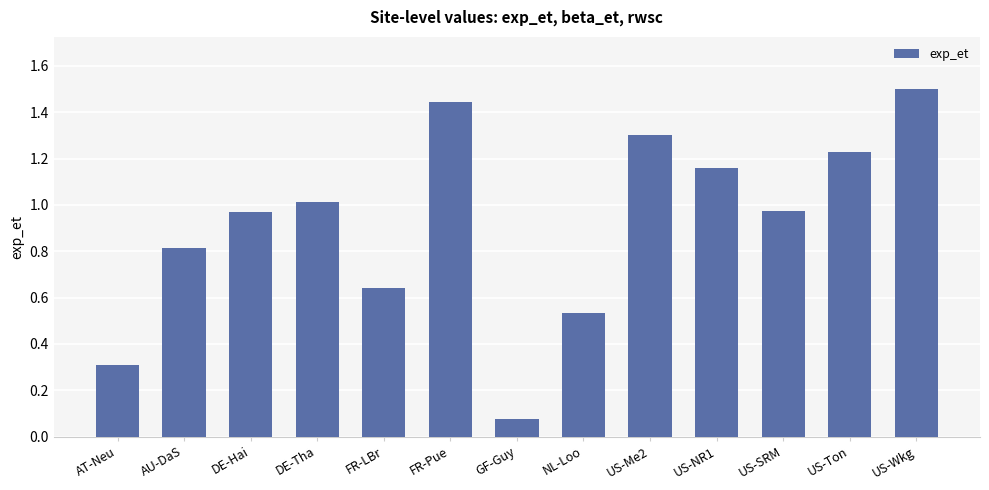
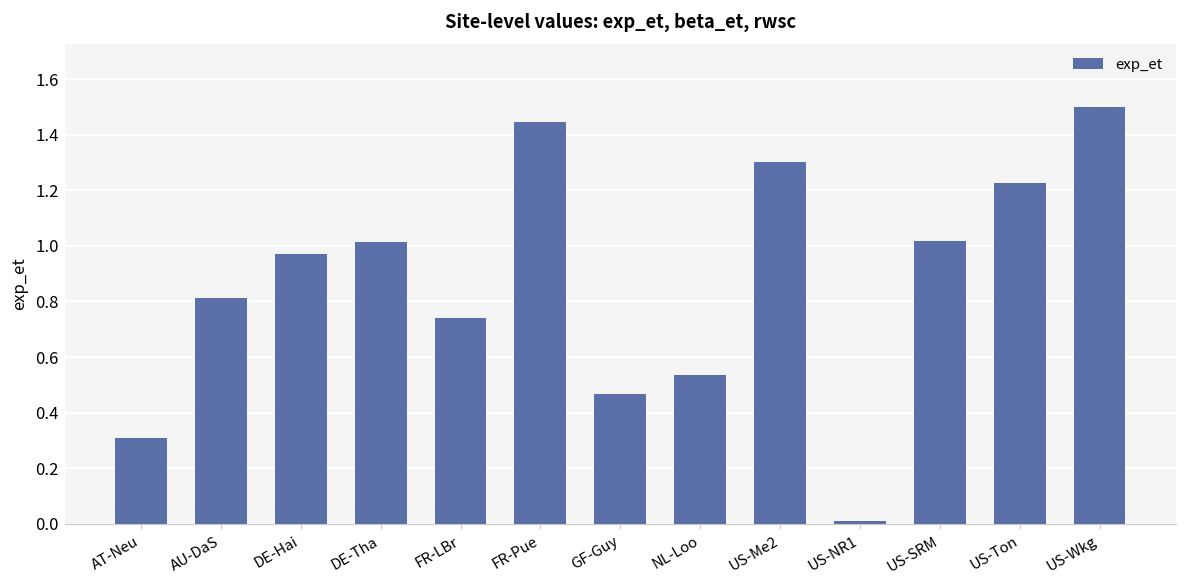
FR-LBr: 0.64 -> 0.74
GF-Guy: 0.08 -> 0.47
US-NR1: 1.16 -> 0.01
US-SRM: 0.97 -> 1.02
